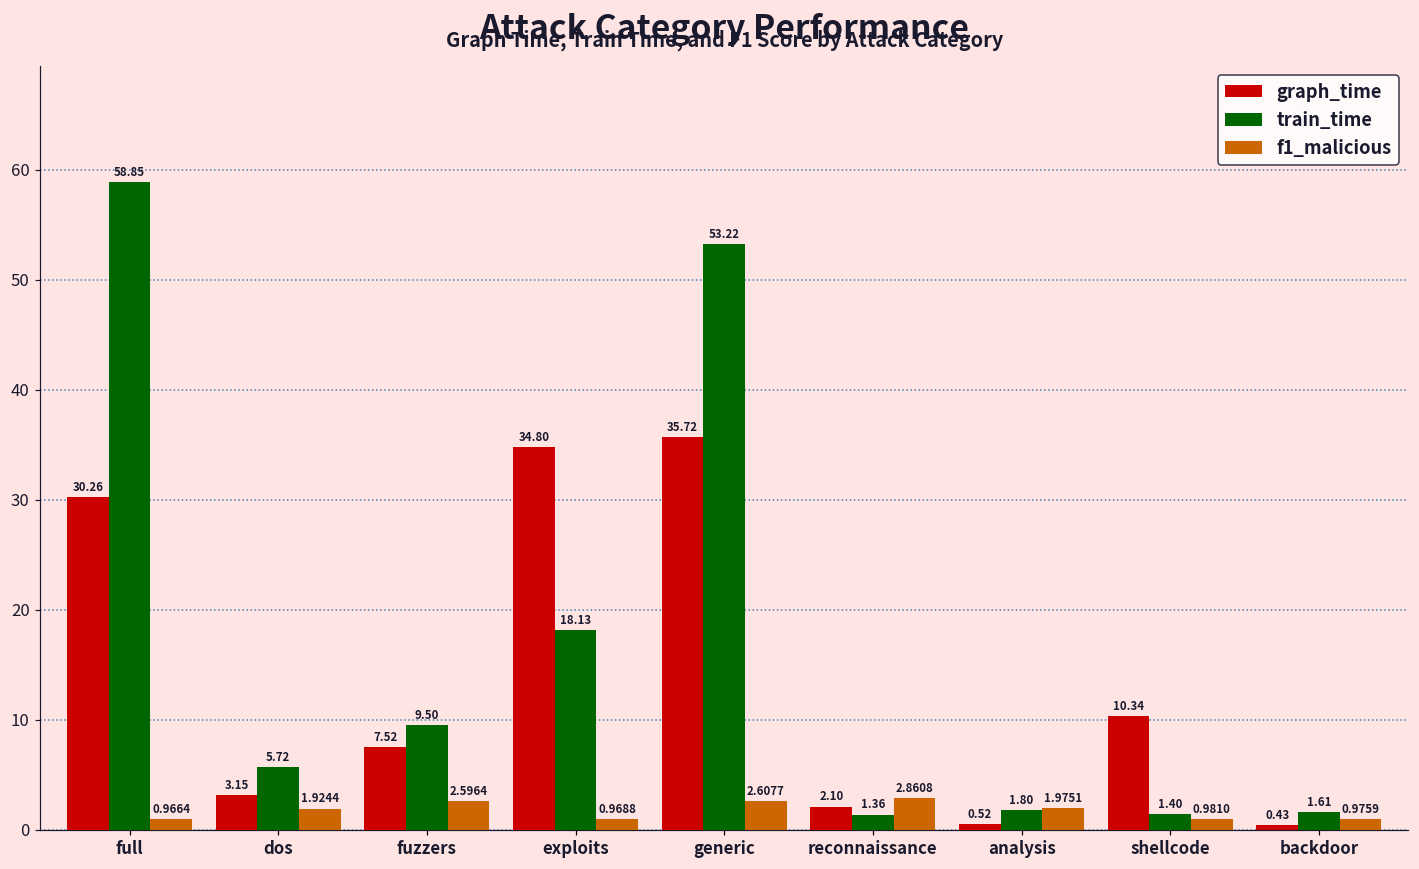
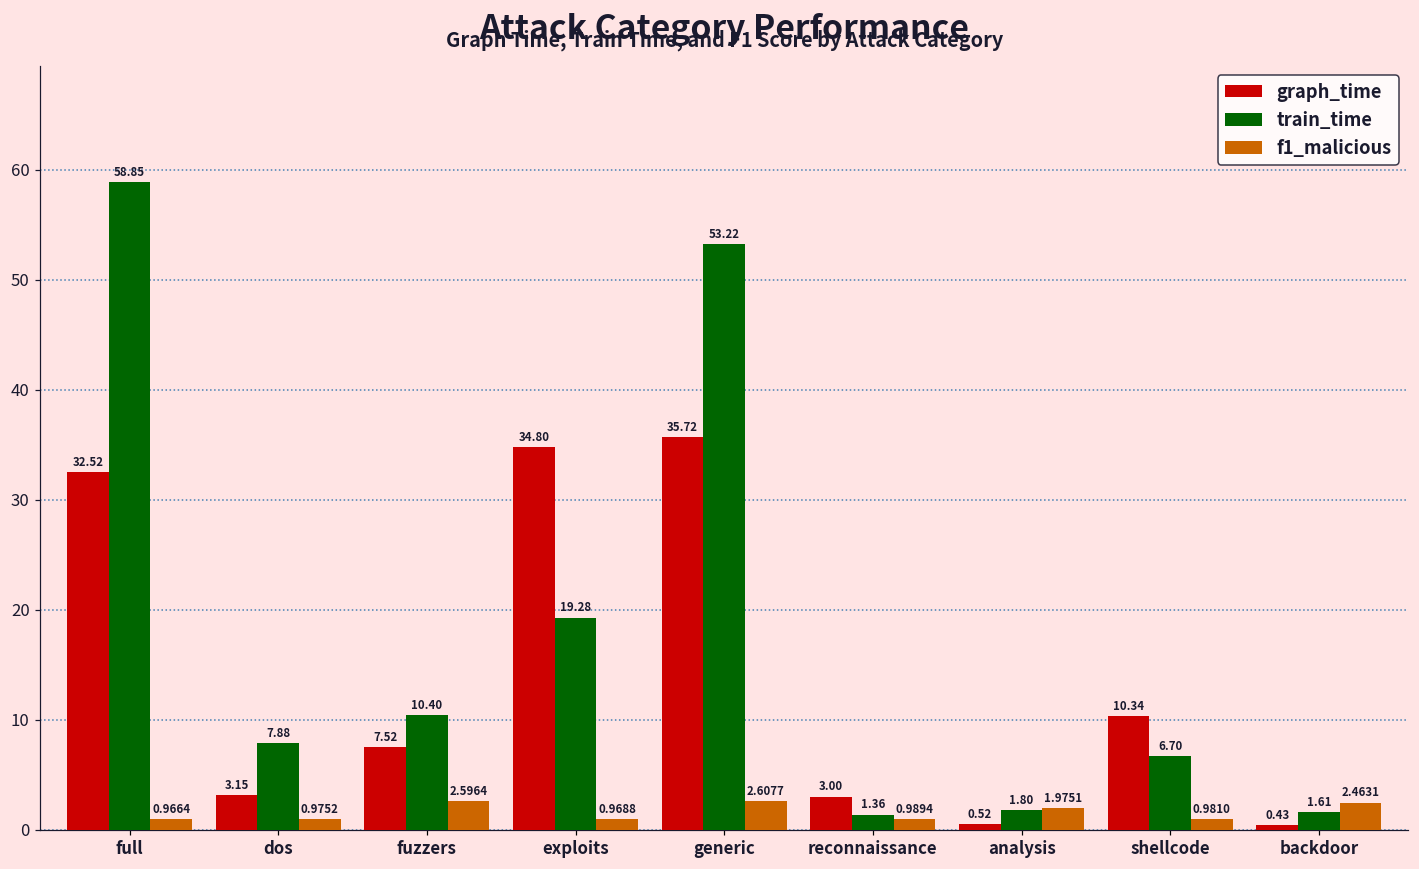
graph_time, full: 30.26 -> 32.52
train_time, dos: 5.72 -> 7.88
f1_malicious, dos: 1.9244 -> 0.9752
train_time, fuzzers: 9.50 -> 10.40
train_time, exploits: 18.13 -> 19.28
graph_time, reconnaissance: 2.10 -> 3.00
f1_malicious, reconnaissance: 2.8608 -> 0.9894
train_time, shellcode: 1.40 -> 6.70
f1_malicious, backdoor: 0.9759 -> 2.4631
